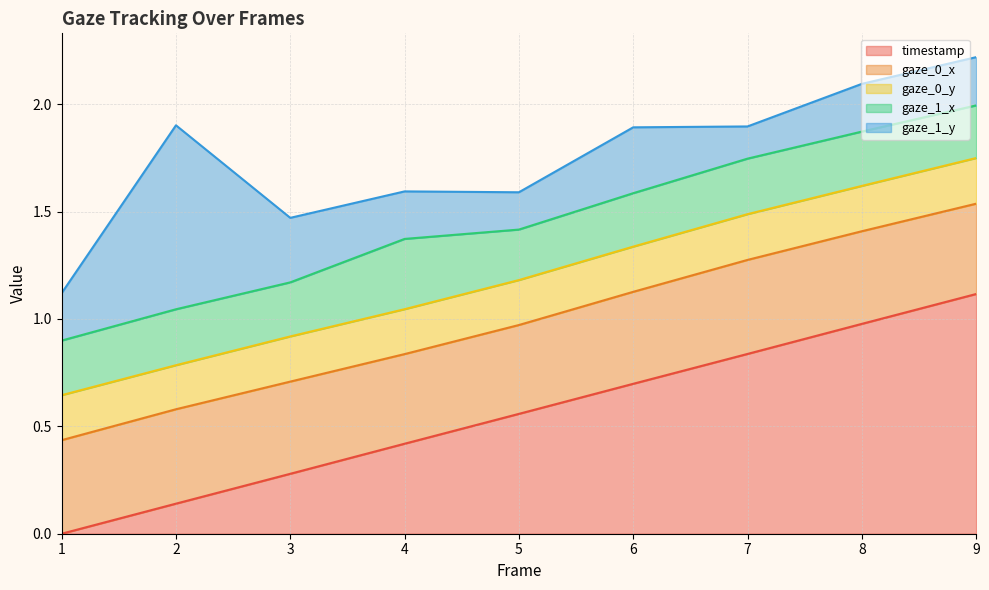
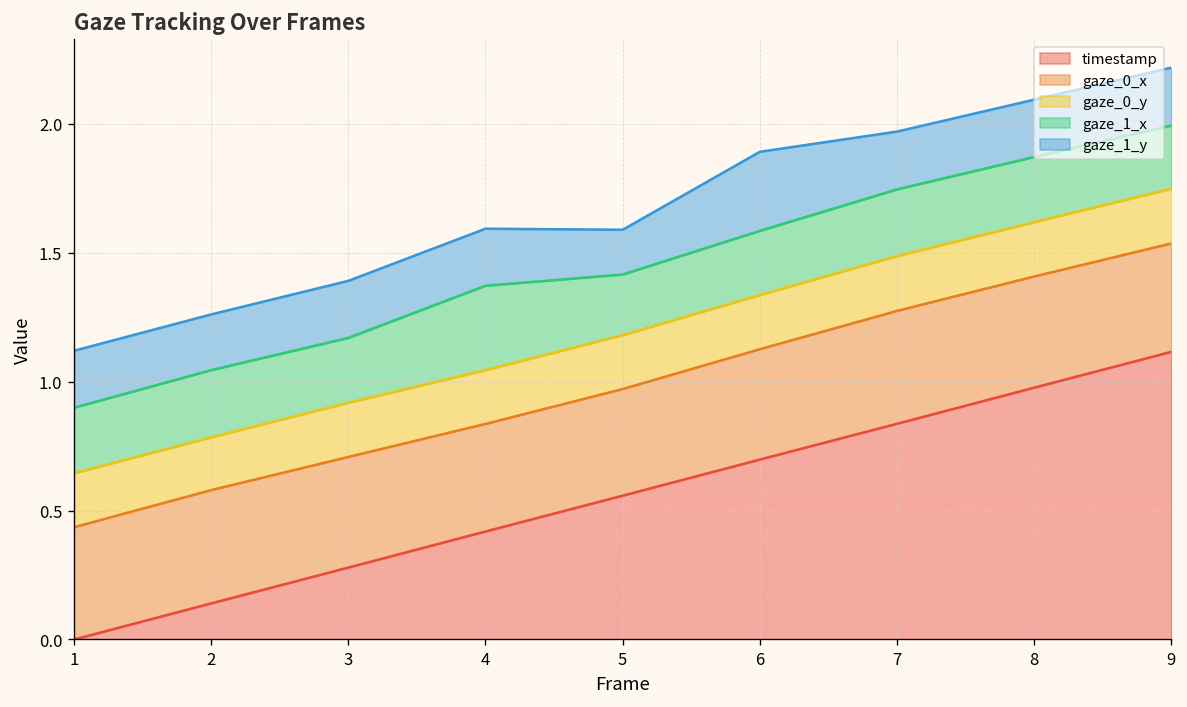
gaze_1_y, 2: 0.86 -> 0.22
gaze_1_y, 3: 0.30 -> 0.22
gaze_1_y, 7: 0.15 -> 0.22
